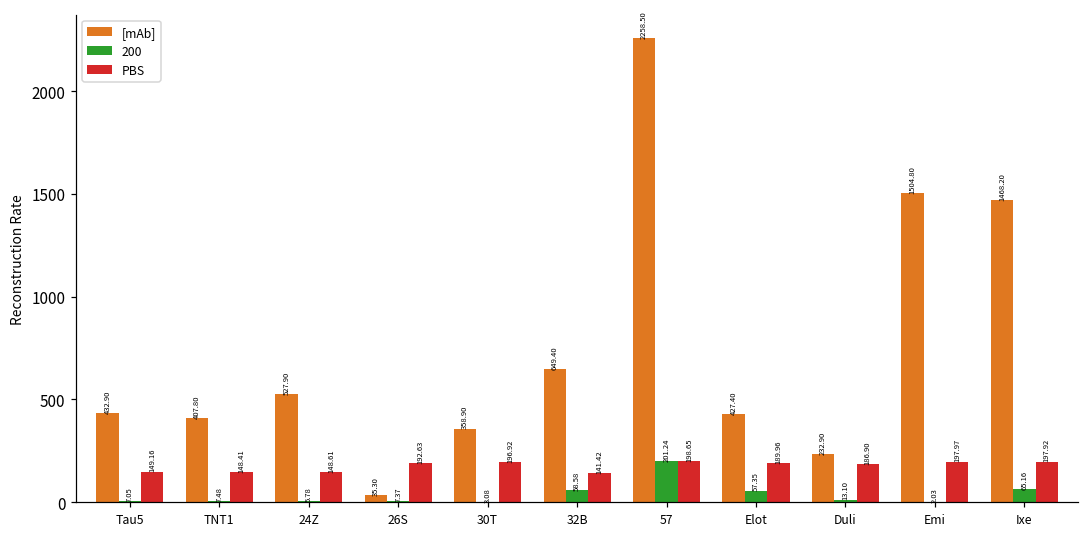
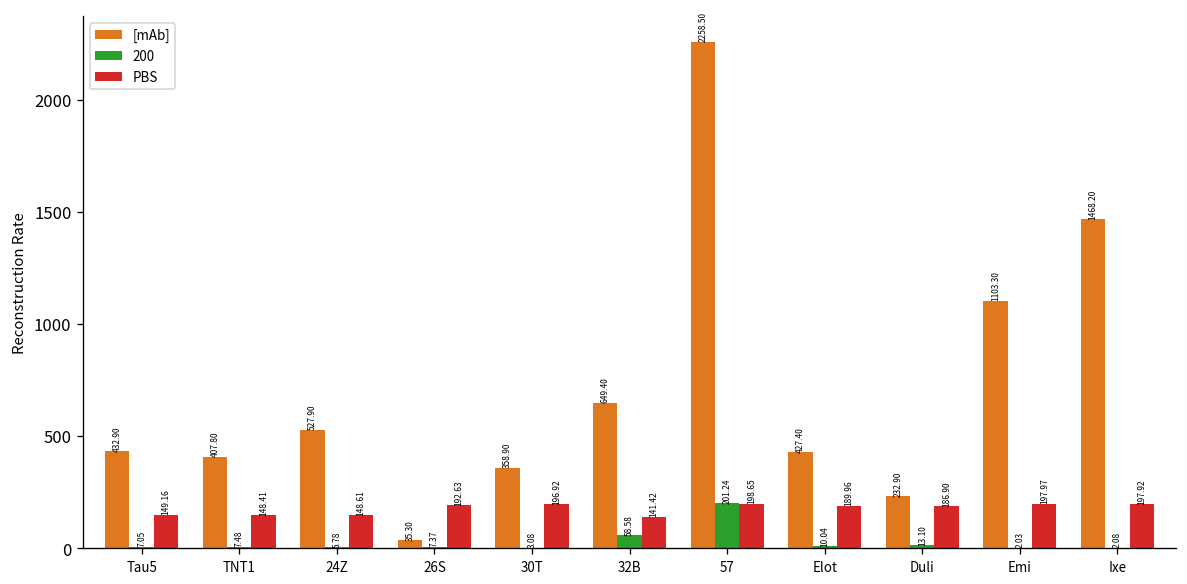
200, Elot: 57.35 -> 10.04
[mAb], Emi: 1504.80 -> 1103.30
200, Ixe: 65.16 -> 2.08
